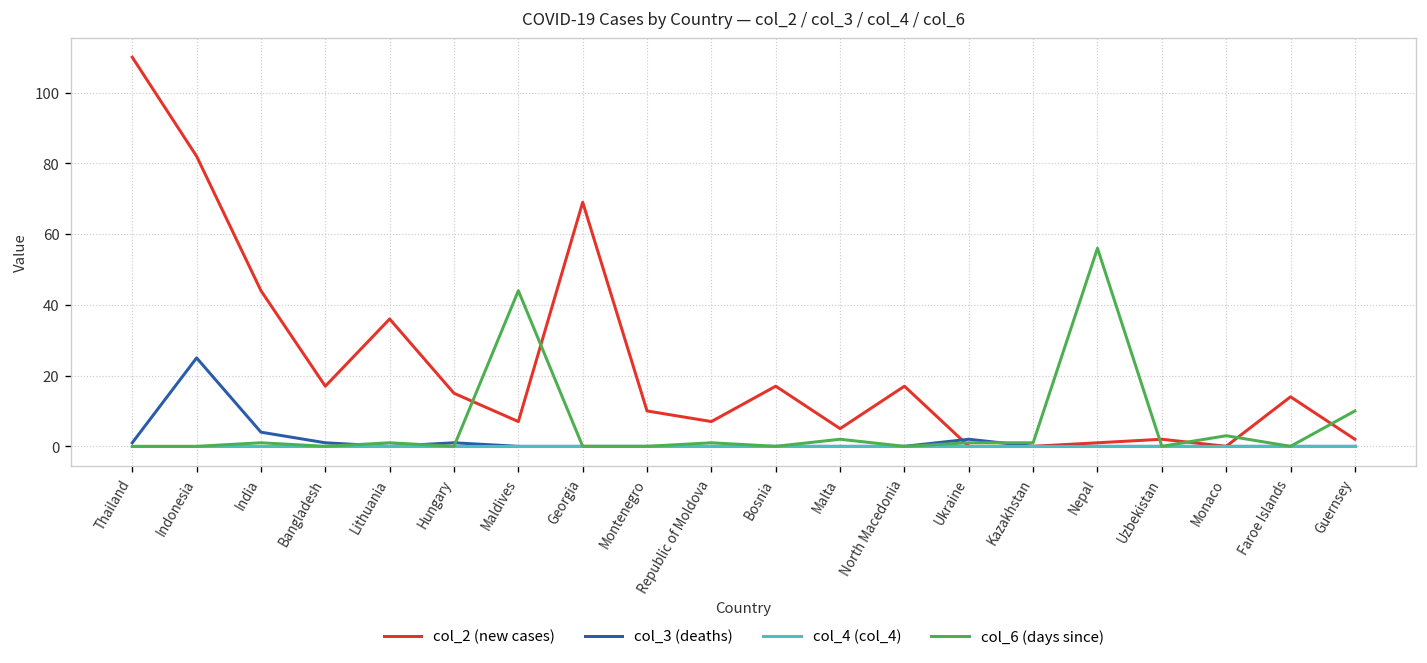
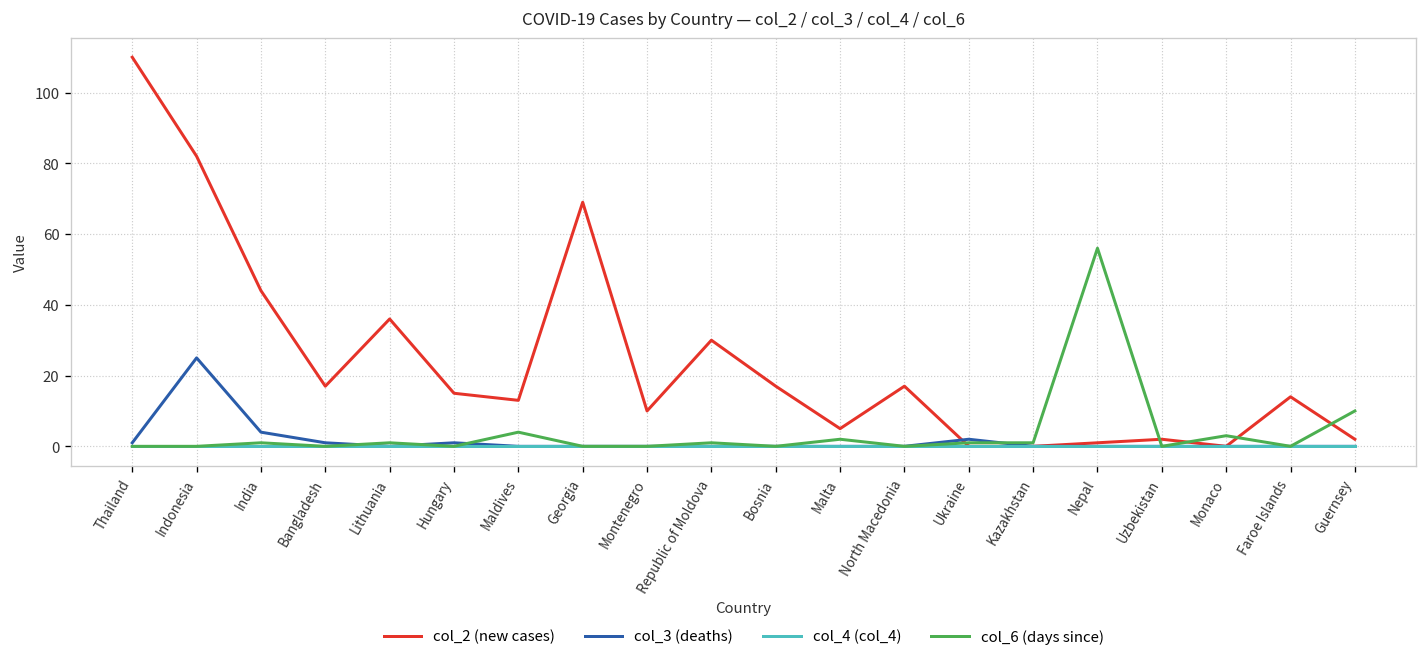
col_2 (new cases), Maldives: 7 -> 13
col_6 (days since), Maldives: 44 -> 4
col_2 (new cases), Republic of Moldova: 7 -> 30
